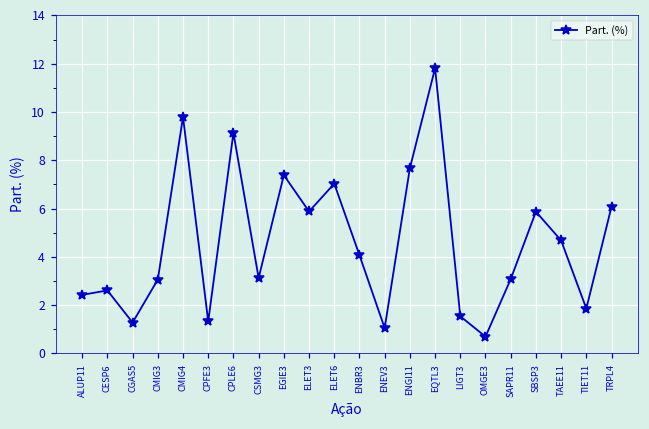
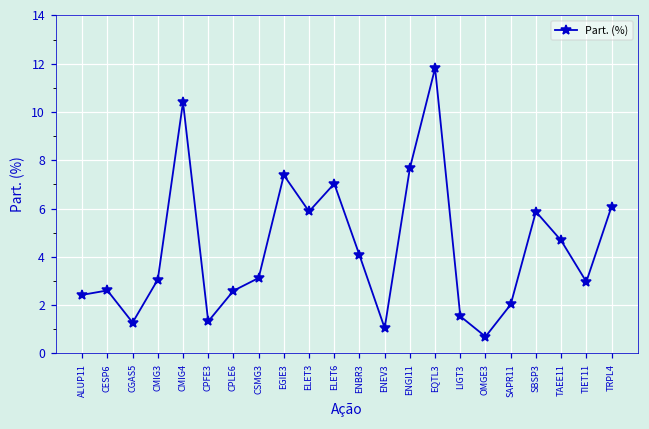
CMIG4: 9.8 -> 10.4
CPLE6: 9.1 -> 2.6
SAPR11: 3.1 -> 2.0
TIET11: 1.9 -> 3.0
